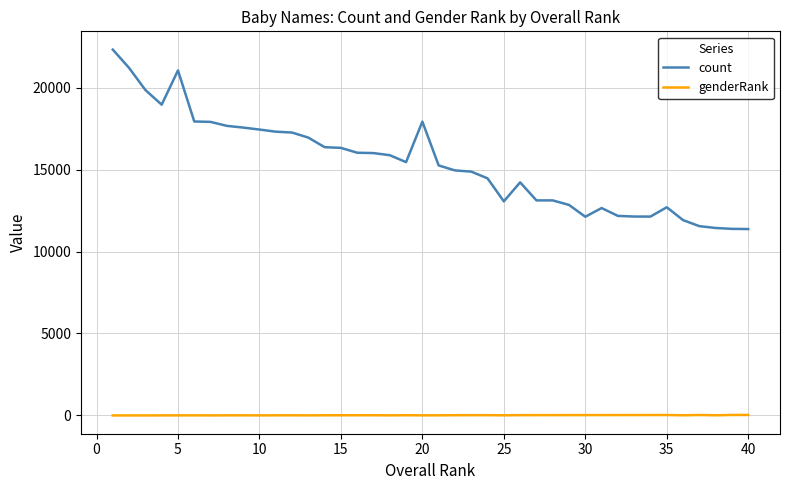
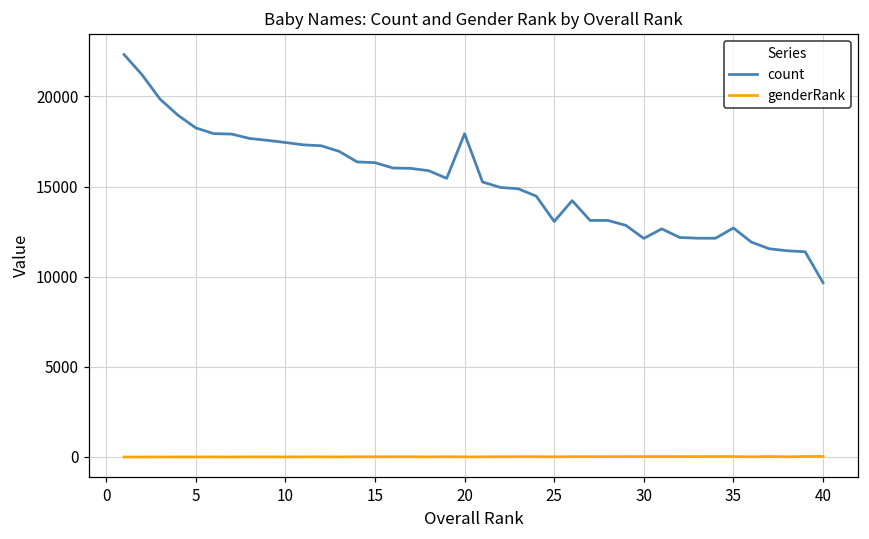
count, 5: 21000 -> 18300
count, 40: 11400 -> 9700
